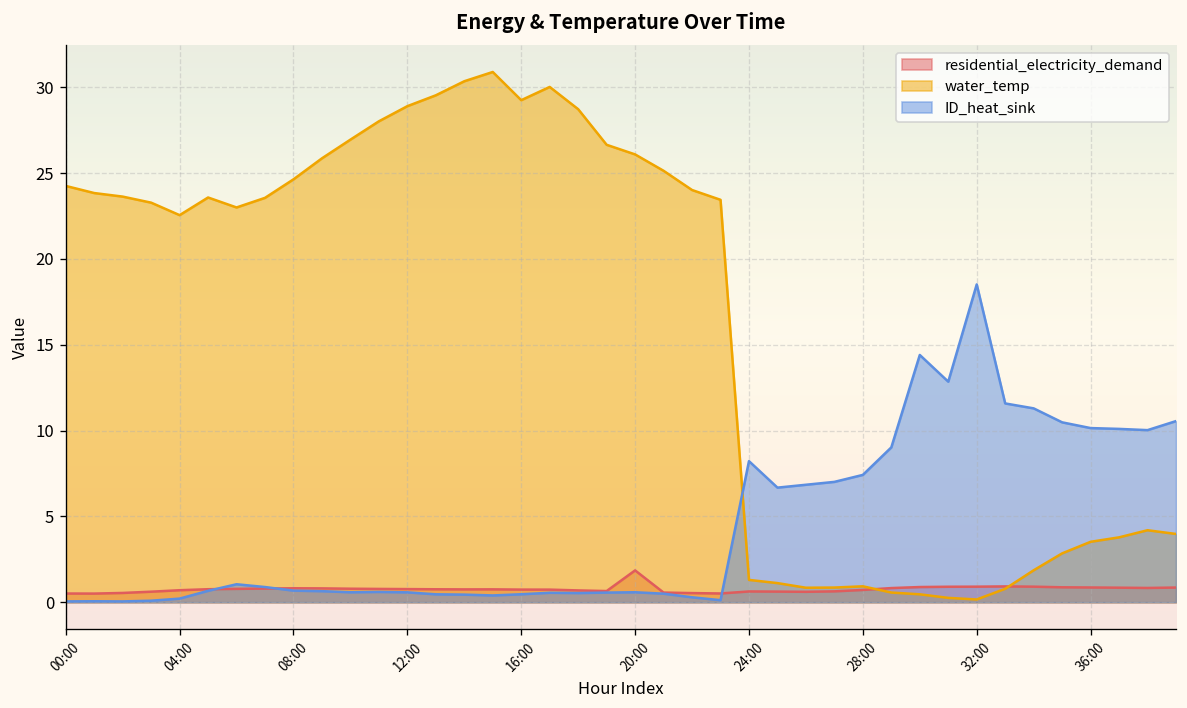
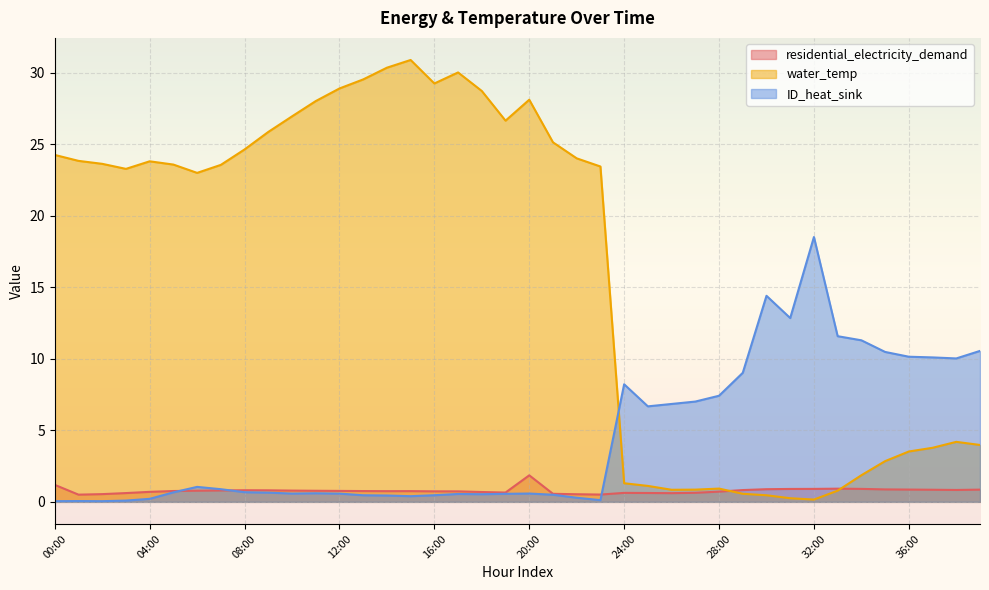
residential_electricity_demand, 00:00: 0.5 -> 1.2
water_temp, 04:00: 22.6 -> 23.8
water_temp, 20:00: 26.1 -> 28.1
